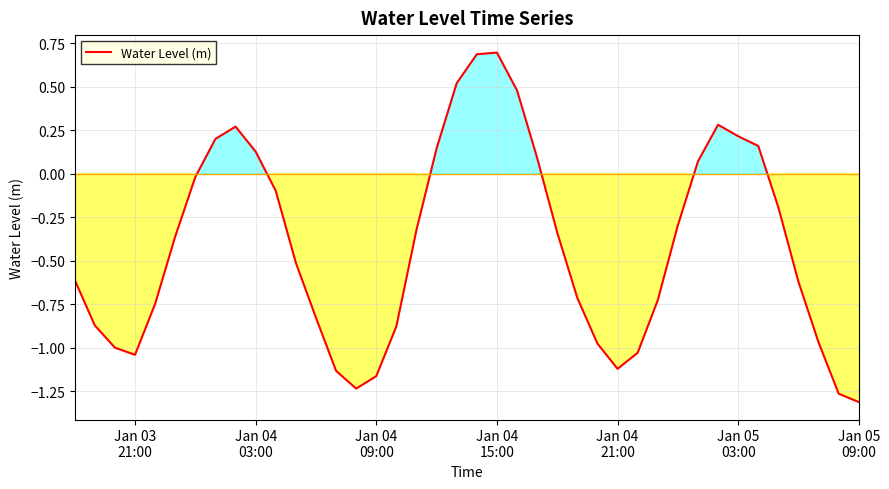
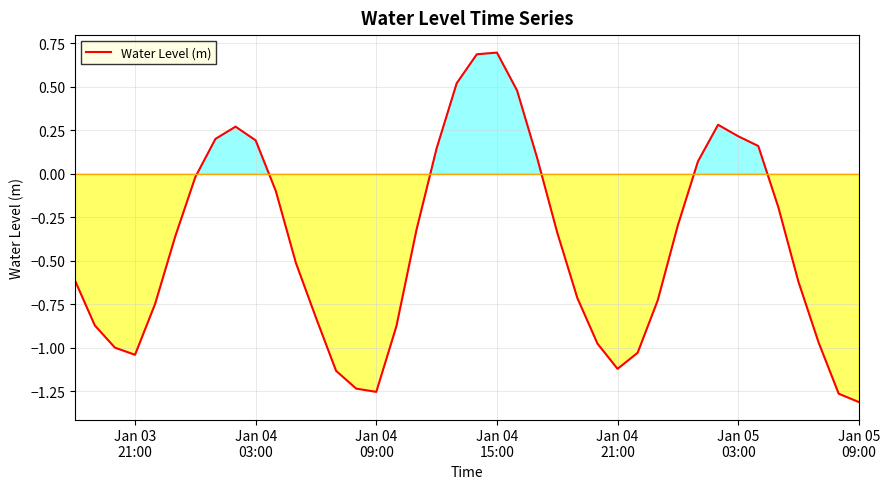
Jan 04 03:00: 0.13 -> 0.19
Jan 04 09:00: -1.16 -> -1.25
